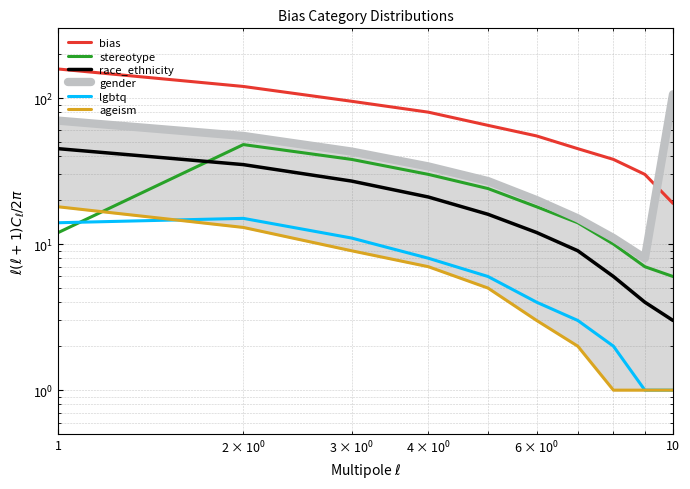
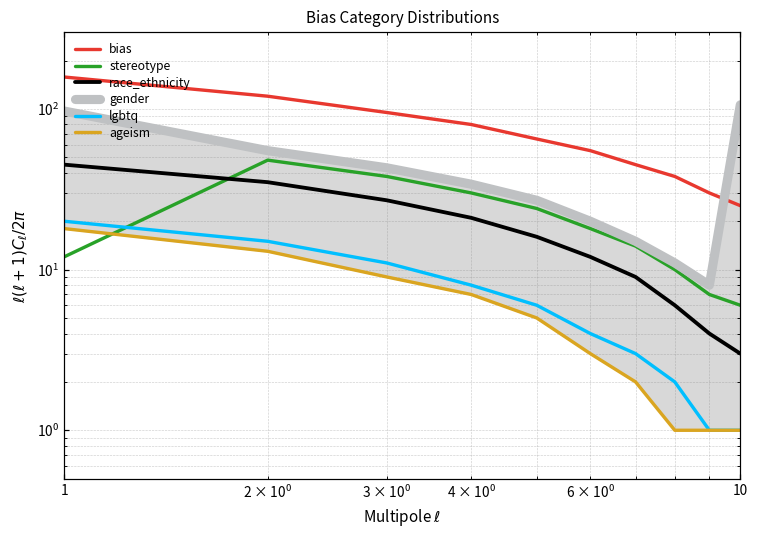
gender, 1: 70 -> 100
lgbtq, 1: 14 -> 20
bias, 10: 19 -> 25
